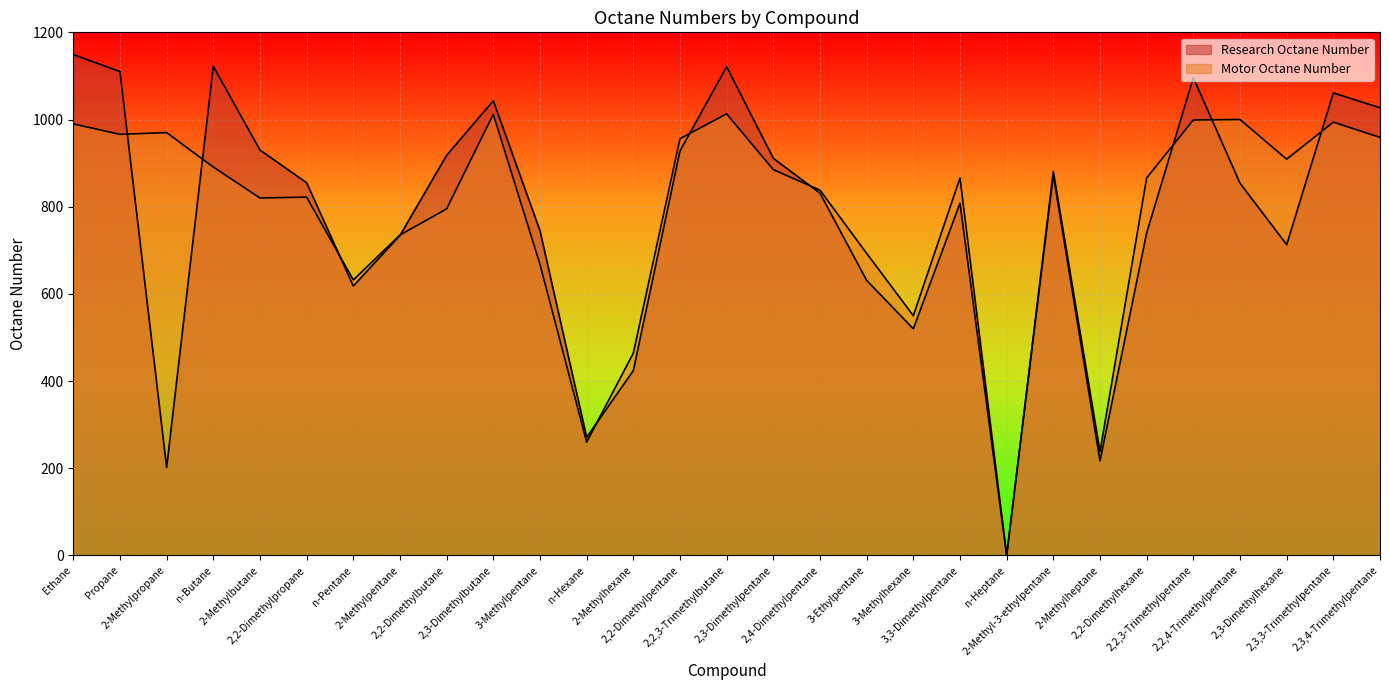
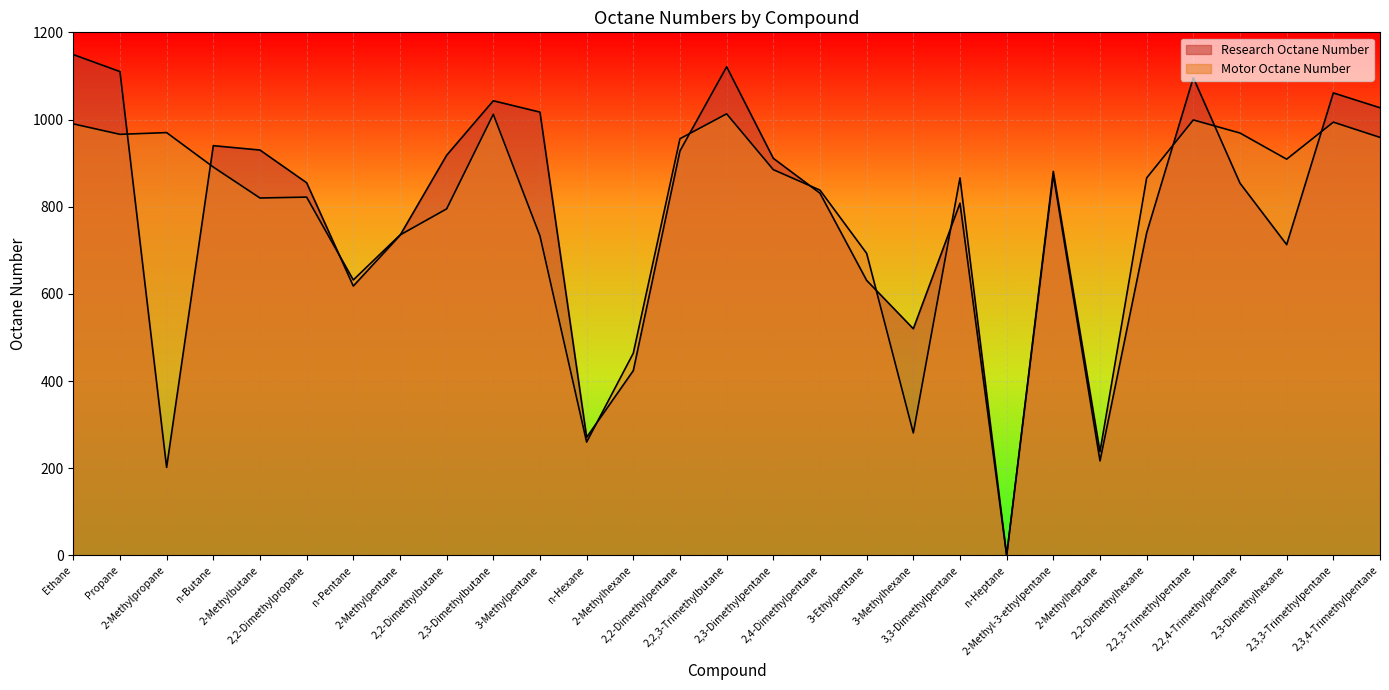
Research Octane Number, n-Butane: 1120 -> 940
Research Octane Number, 3-Methylpentane: 750 -> 1020
Motor Octane Number, 3-Methylpentane: 670 -> 730
Motor Octane Number, 3-Methylhexane: 550 -> 280
Motor Octane Number, 2,2,4-Trimethylpentane: 1000 -> 970
